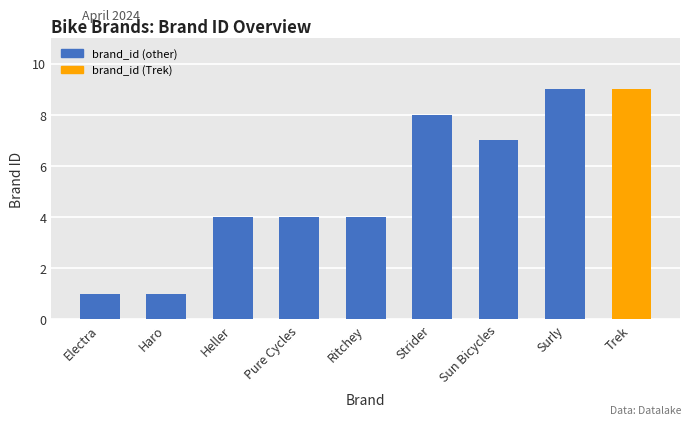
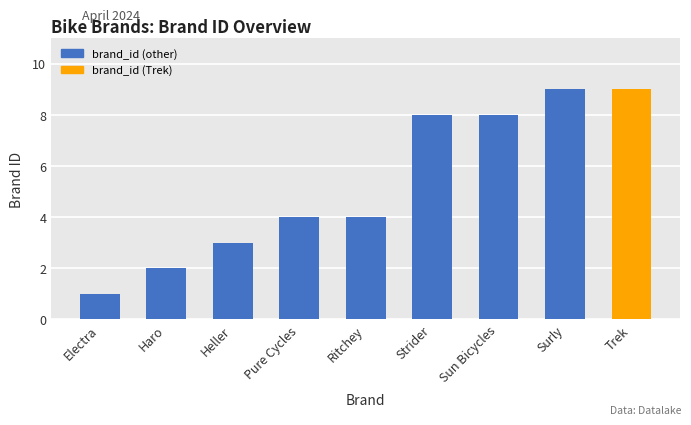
Haro: 1 -> 2
Heller: 4 -> 3
Sun Bicycles: 7 -> 8
